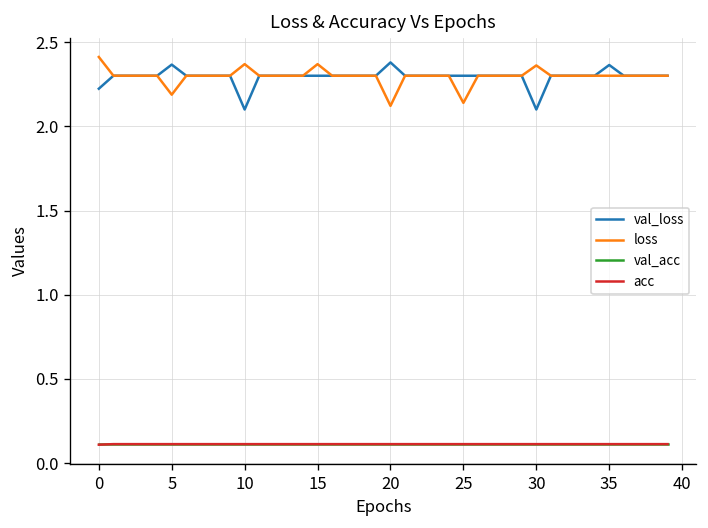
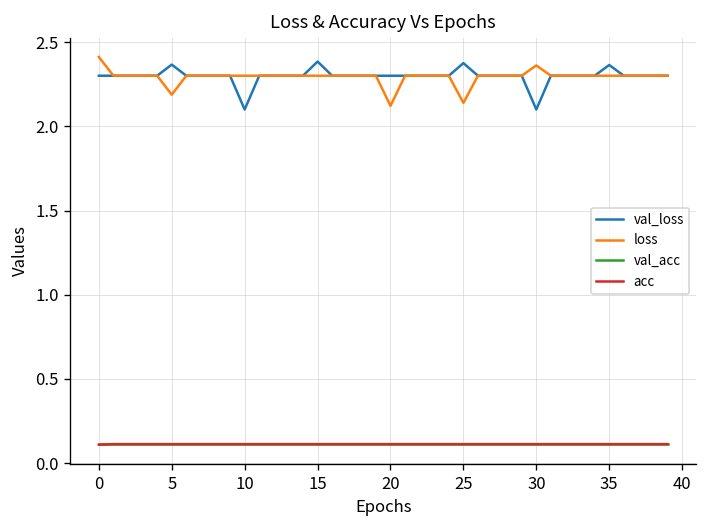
val_loss, 0: 2.22 -> 2.30
loss, 10: 2.37 -> 2.30
val_loss, 15: 2.30 -> 2.39
loss, 15: 2.37 -> 2.30
val_loss, 20: 2.38 -> 2.30
val_loss, 25: 2.30 -> 2.38
